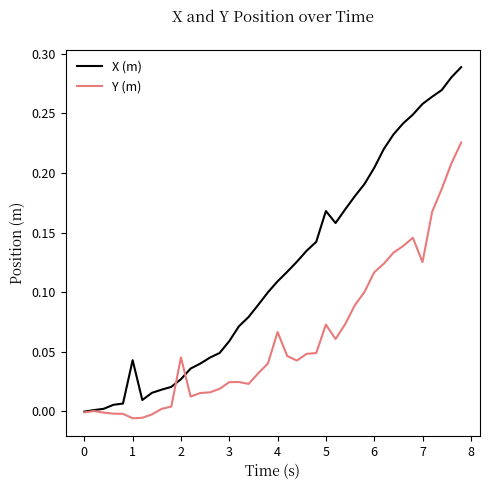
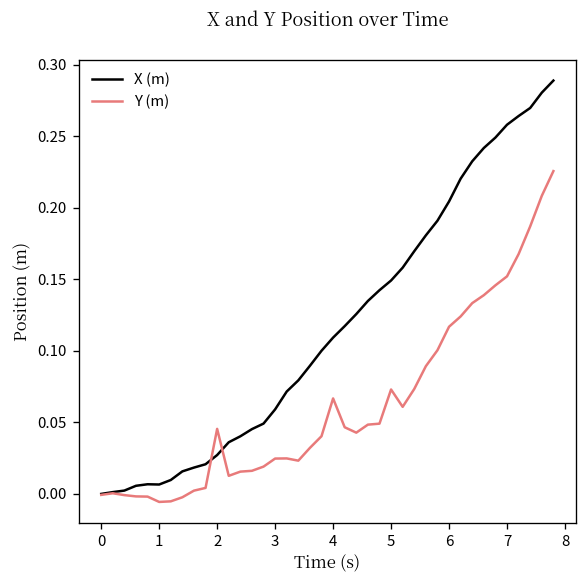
X (m), 1: 0.043 -> 0.006
X (m), 5: 0.168 -> 0.149
Y (m), 7: 0.125 -> 0.152
